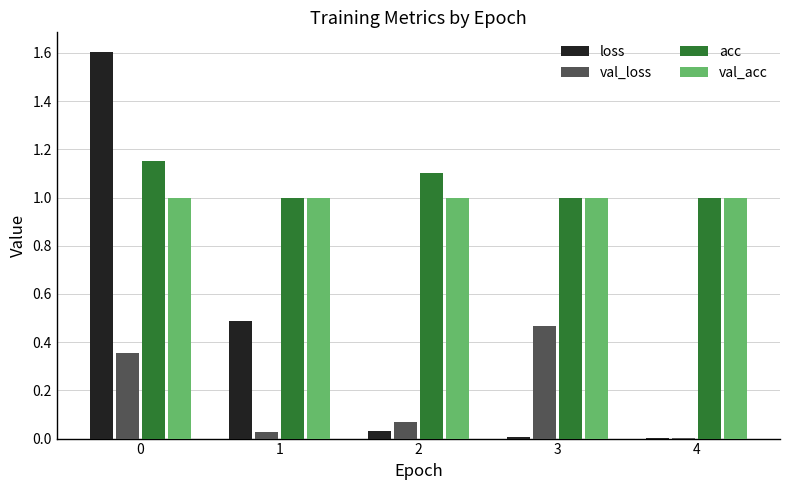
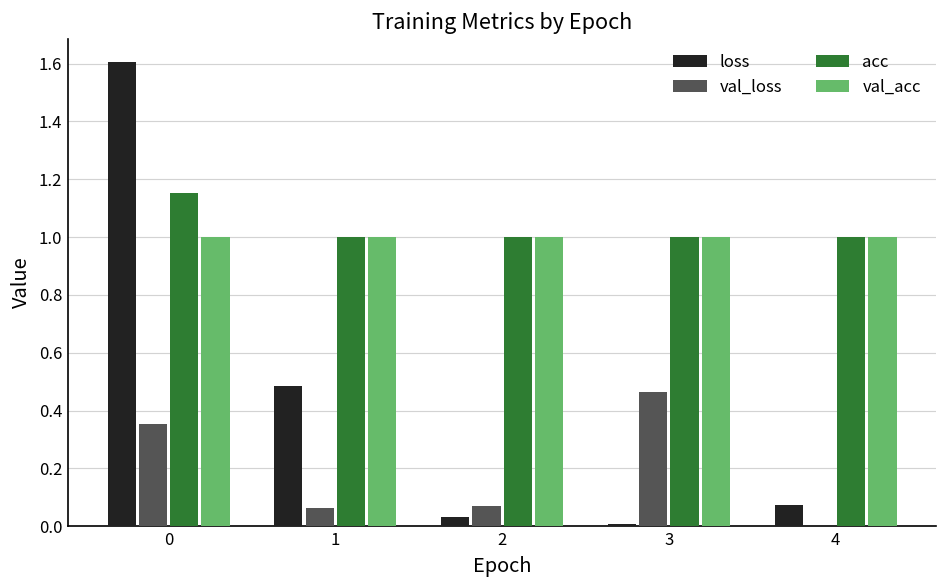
val_loss, 1: 0.03 -> 0.06
acc, 2: 1.1 -> 1.0
loss, 4: 0.00 -> 0.08
